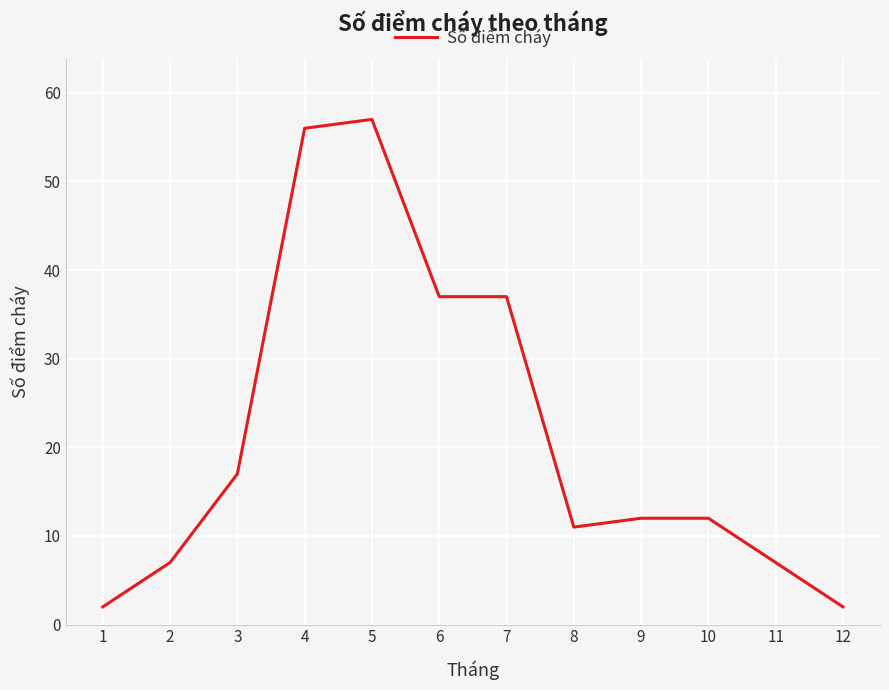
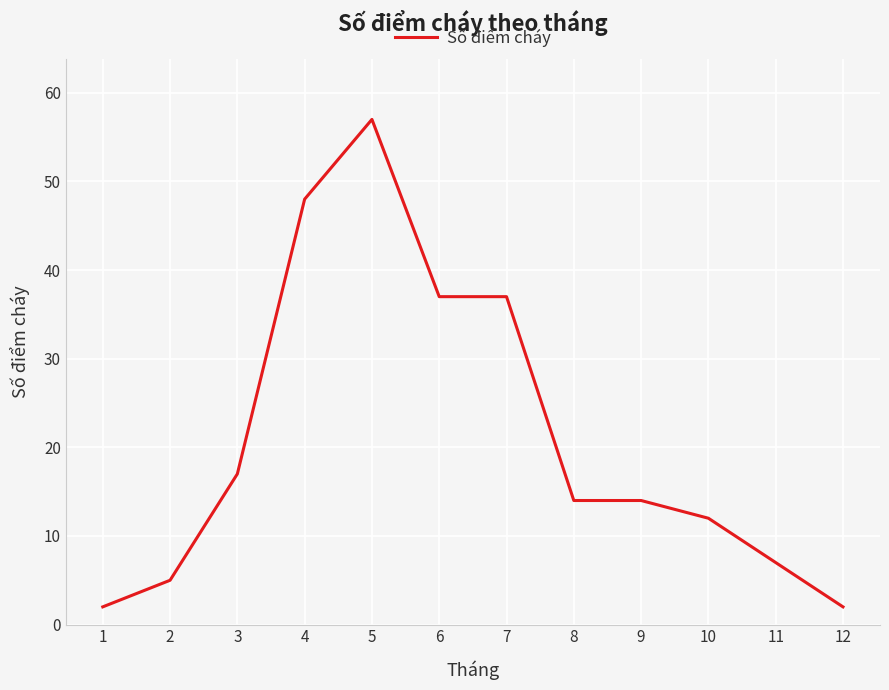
2: 7 -> 5
4: 56 -> 48
8: 11 -> 14
9: 12 -> 14
